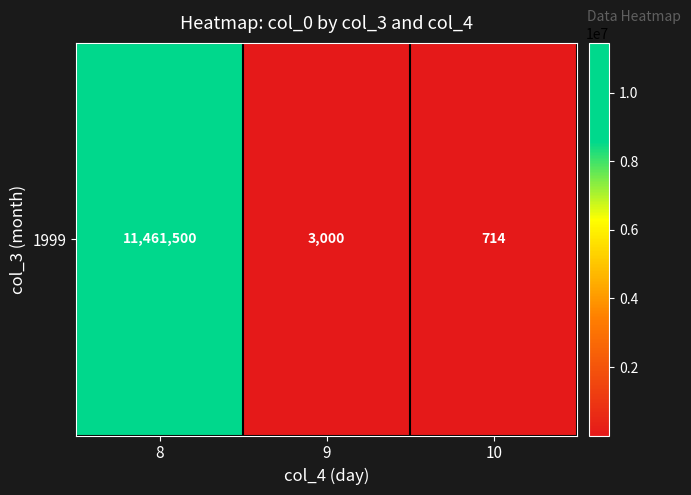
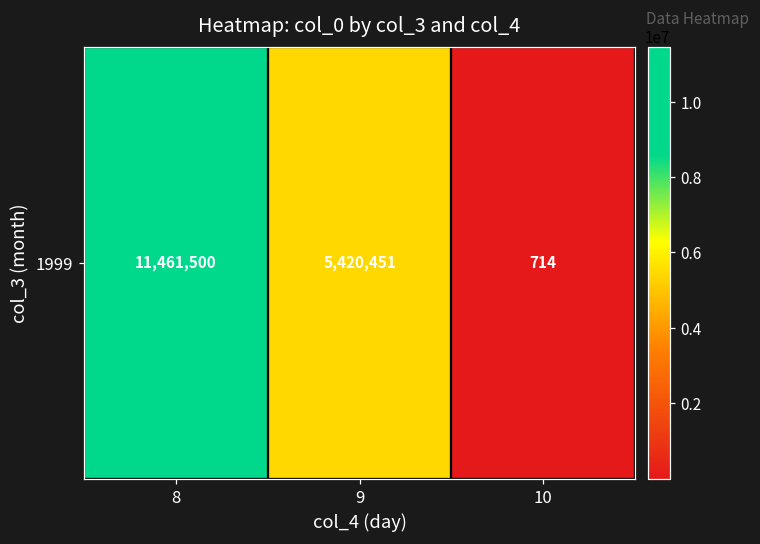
1999, 9: 3,000 -> 5,420,451
